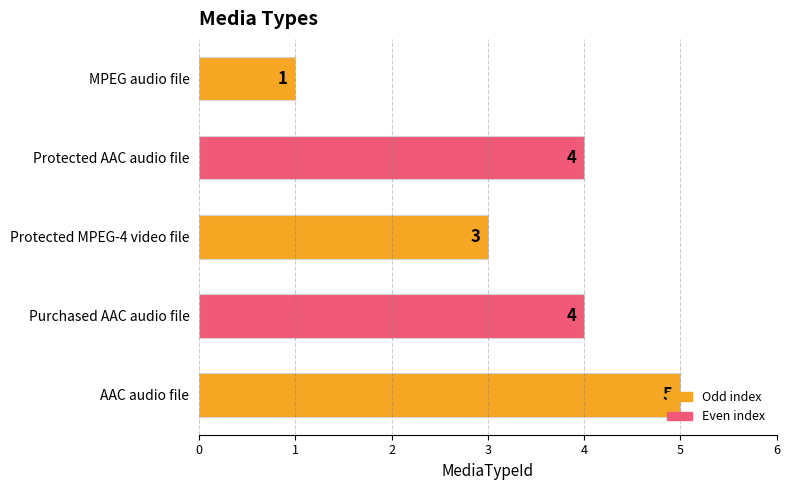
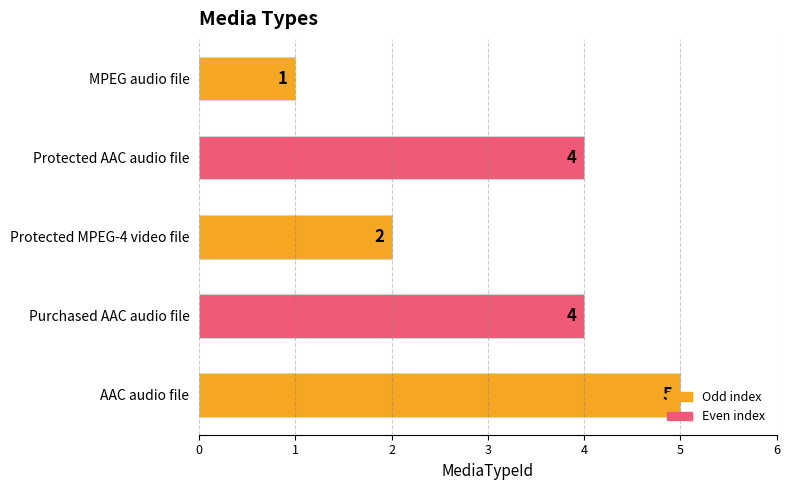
Protected MPEG-4 video file: 3 -> 2
